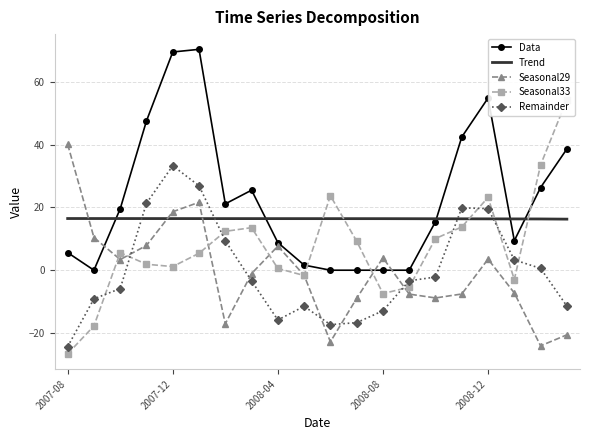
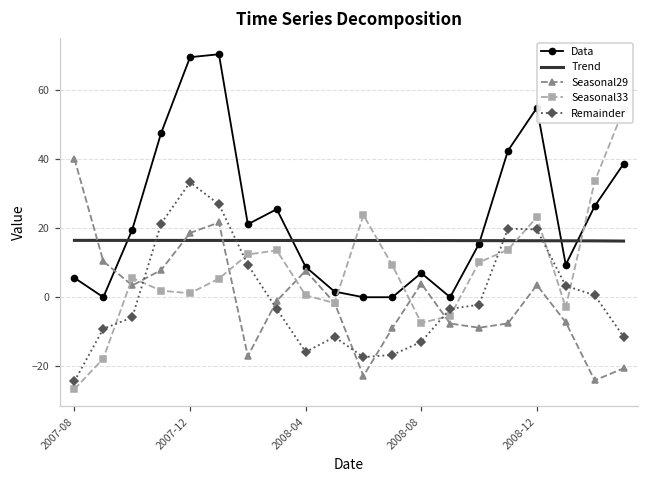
Data, 2008-08: 0 -> 7
